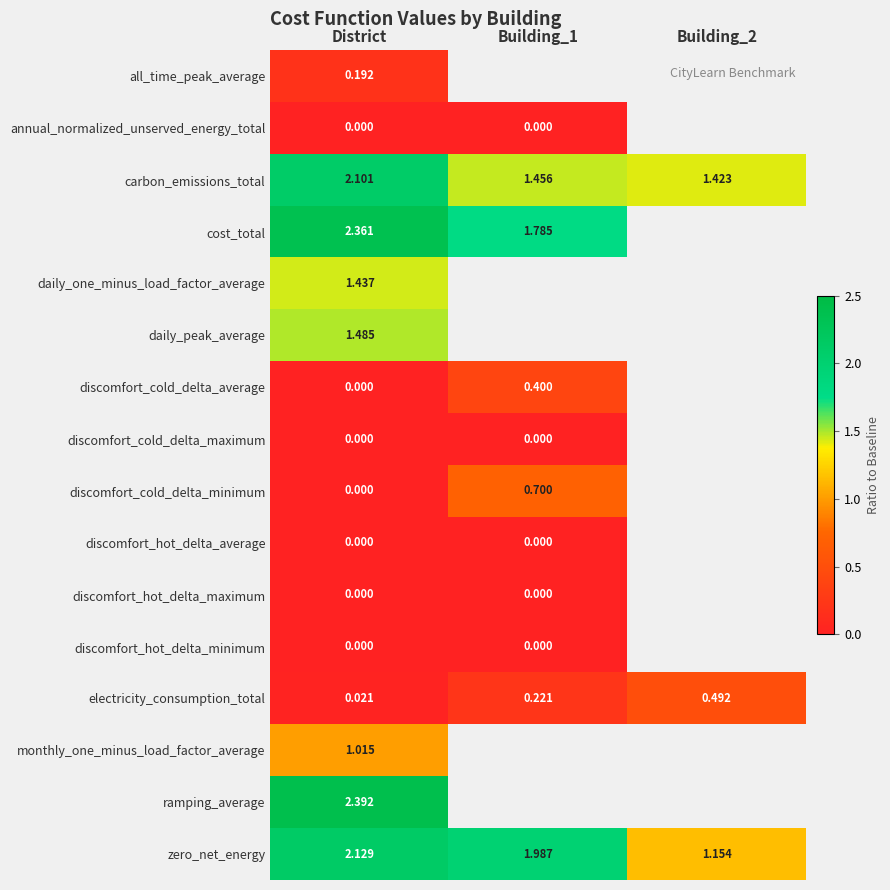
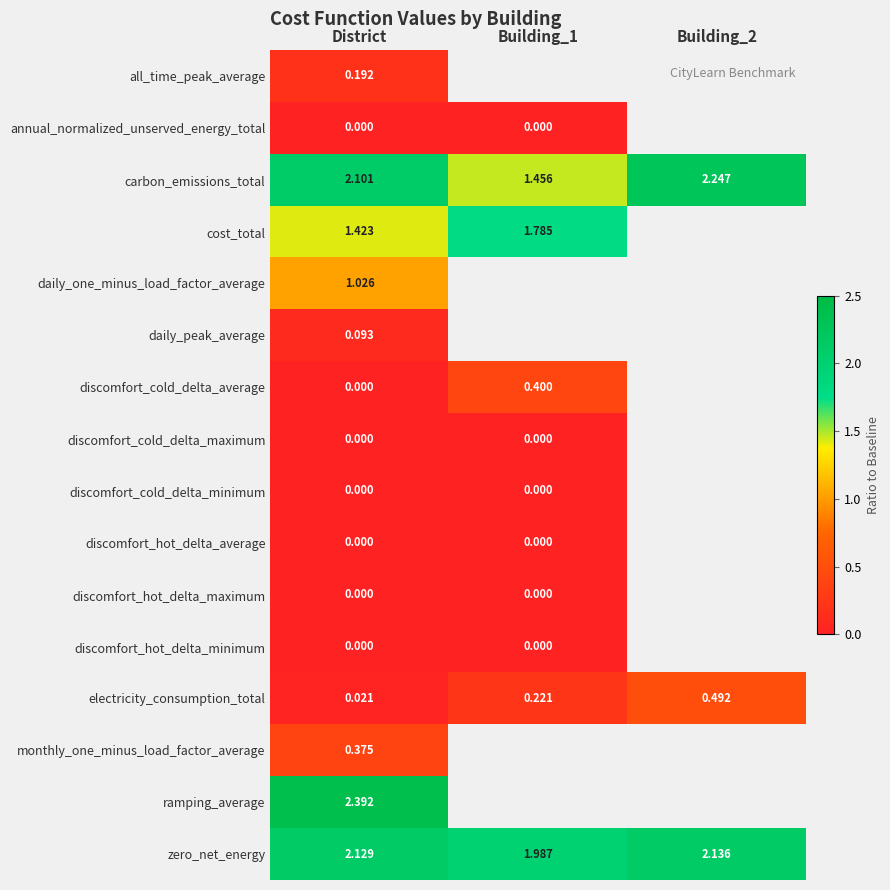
carbon_emissions_total, Building_2: 1.423 -> 2.247
cost_total, District: 2.361 -> 1.423
daily_one_minus_load_factor_average, District: 1.437 -> 1.026
daily_peak_average, District: 1.485 -> 0.093
discomfort_cold_delta_minimum, Building_1: 0.700 -> 0.000
monthly_one_minus_load_factor_average, District: 1.015 -> 0.375
zero_net_energy, Building_2: 1.154 -> 2.136
